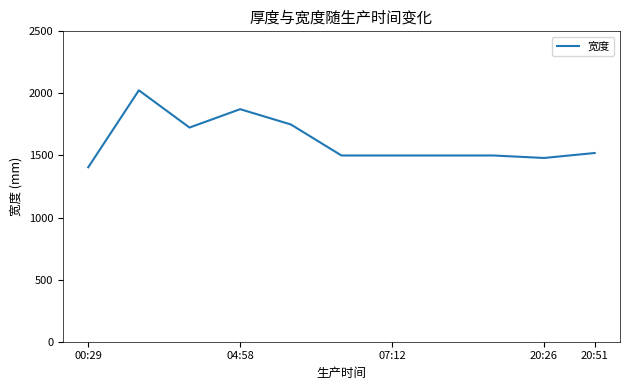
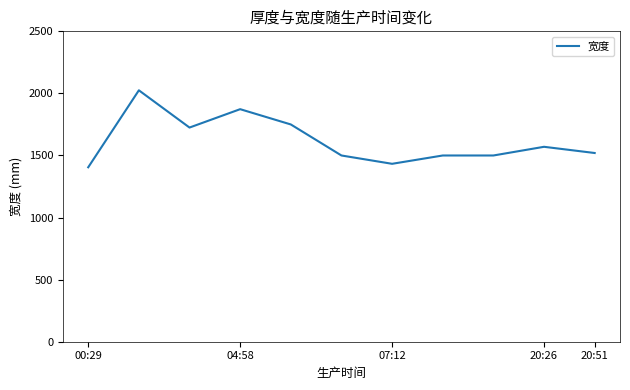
07:12: 1500 -> 1430
20:26: 1480 -> 1570
